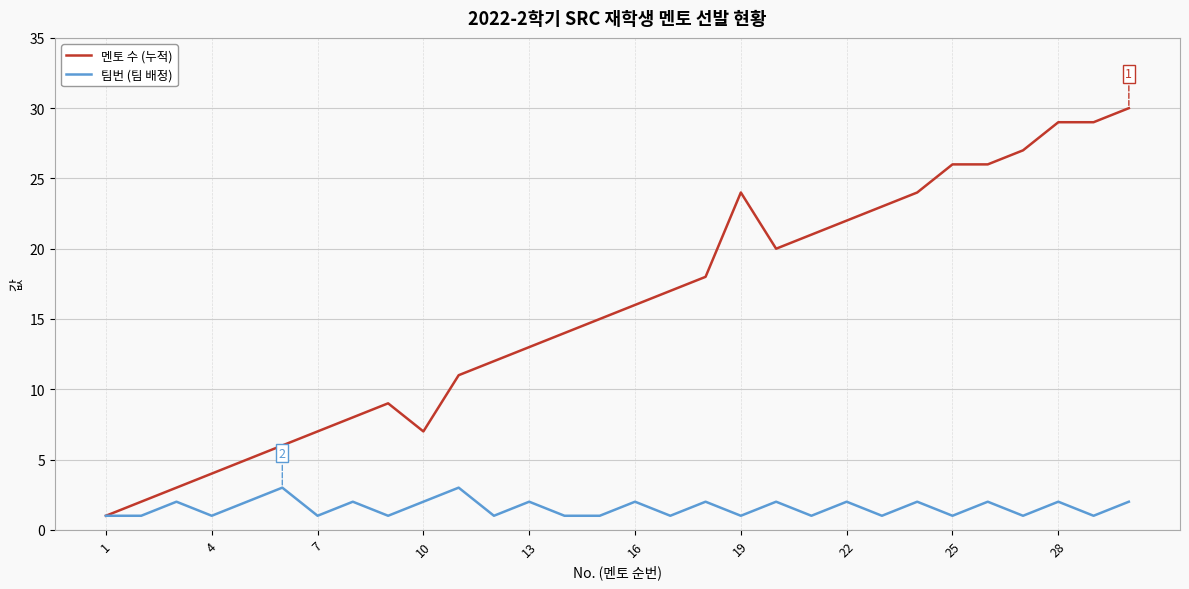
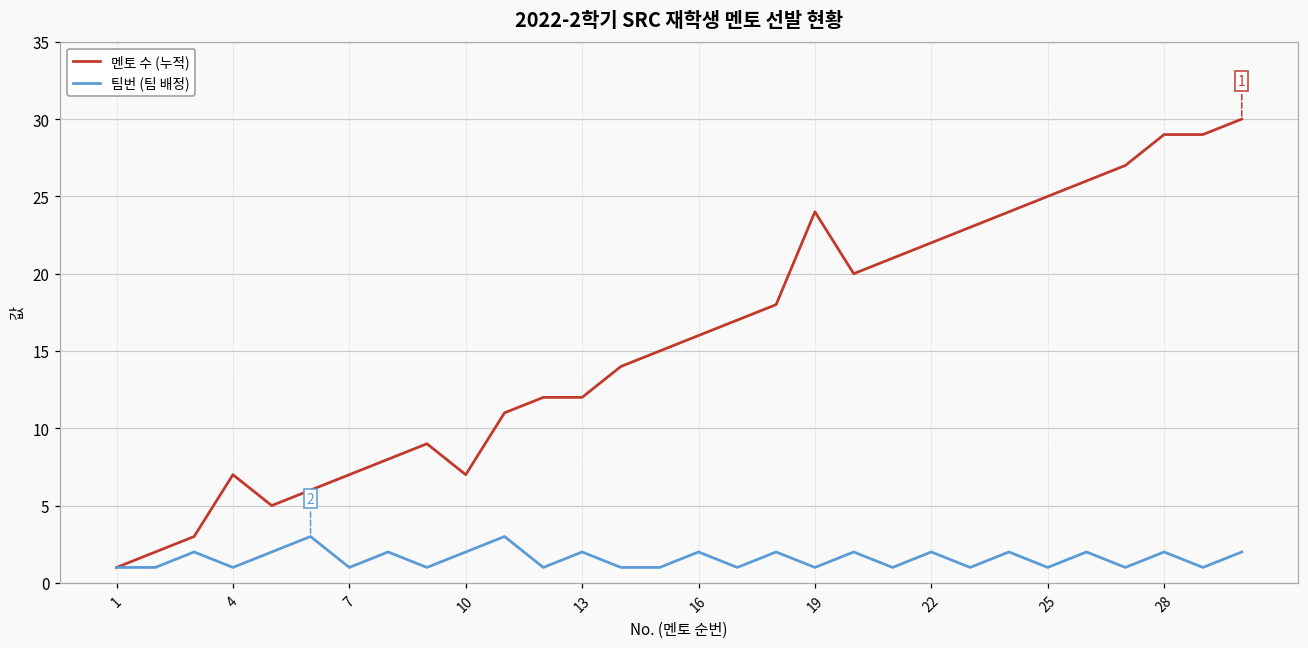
멘토 수 (누적), 4: 4 -> 7
멘토 수 (누적), 13: 13 -> 12
멘토 수 (누적), 25: 26 -> 25
